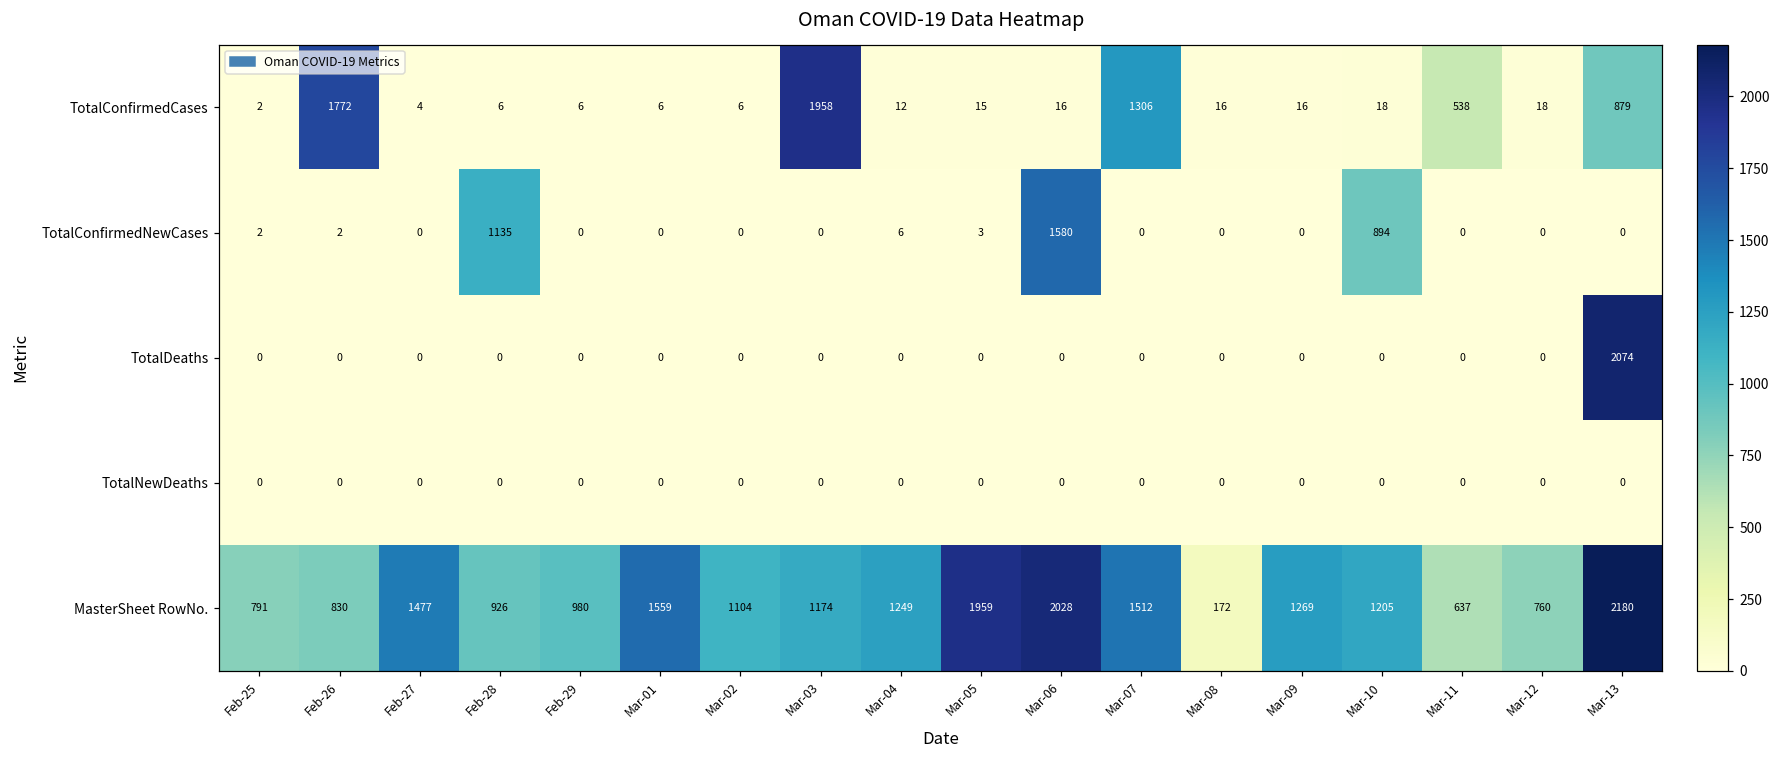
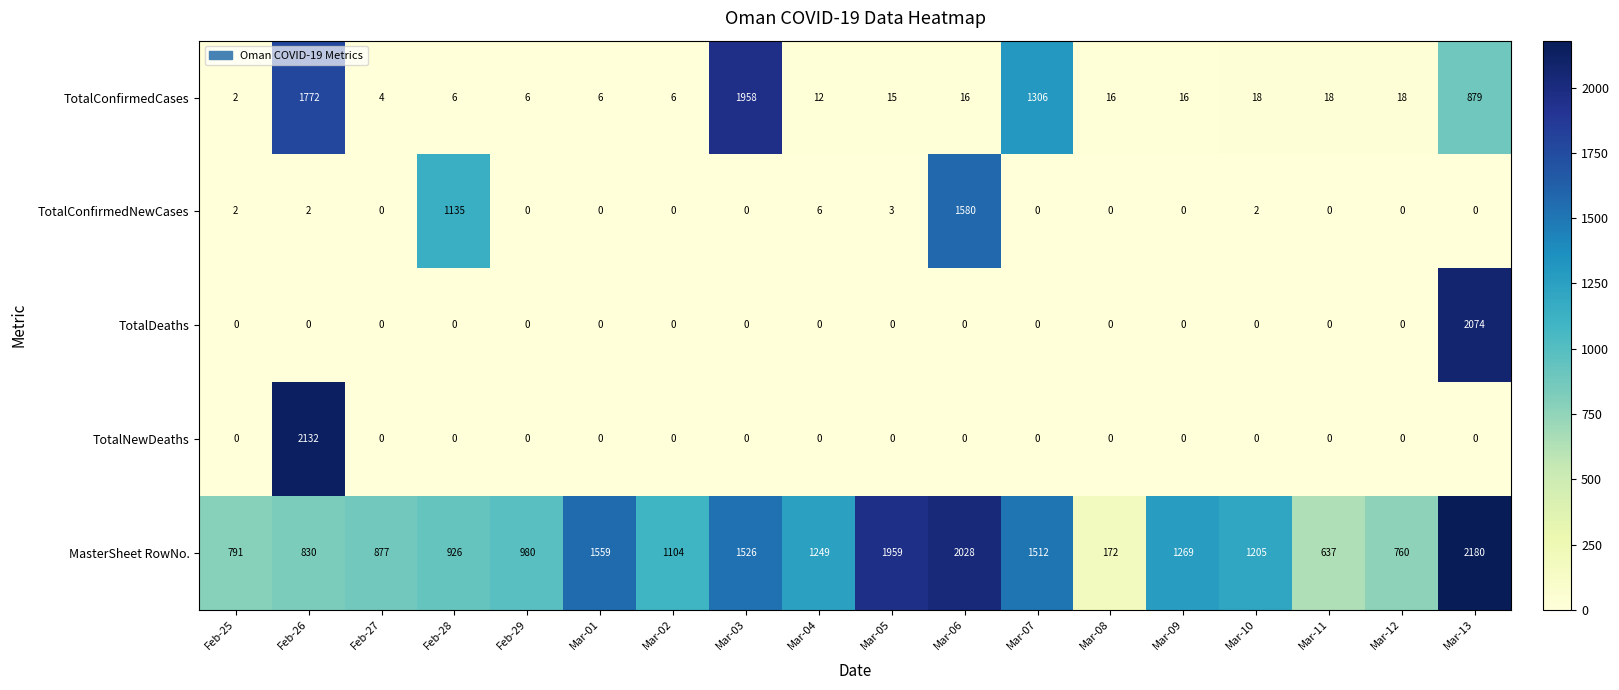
TotalConfirmedCases, Mar-11: 538 -> 18
TotalConfirmedNewCases, Mar-10: 894 -> 2
TotalNewDeaths, Feb-26: 0 -> 2132
MasterSheet RowNo., Feb-27: 1477 -> 877
MasterSheet RowNo., Mar-03: 1174 -> 1526
